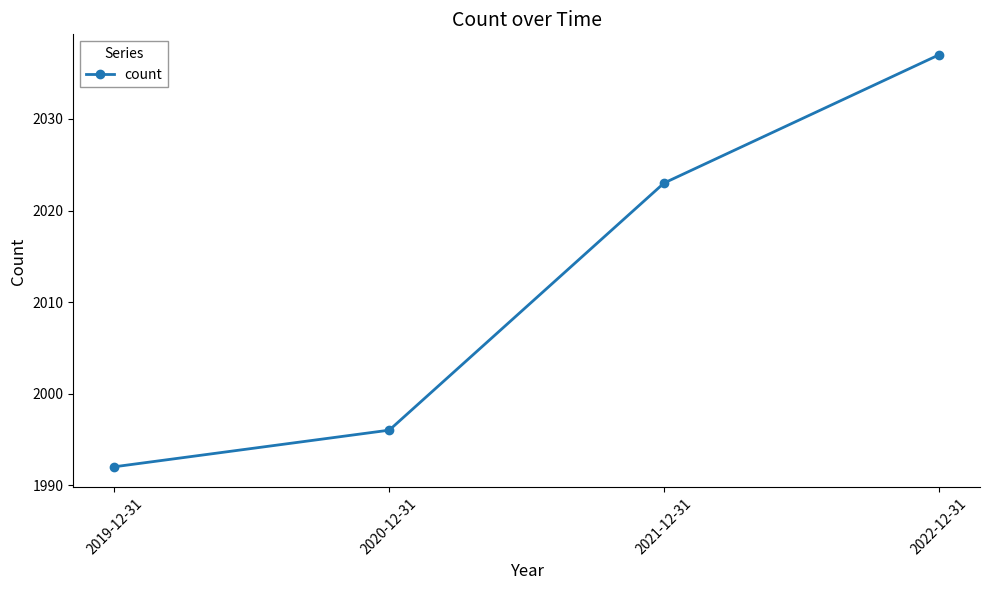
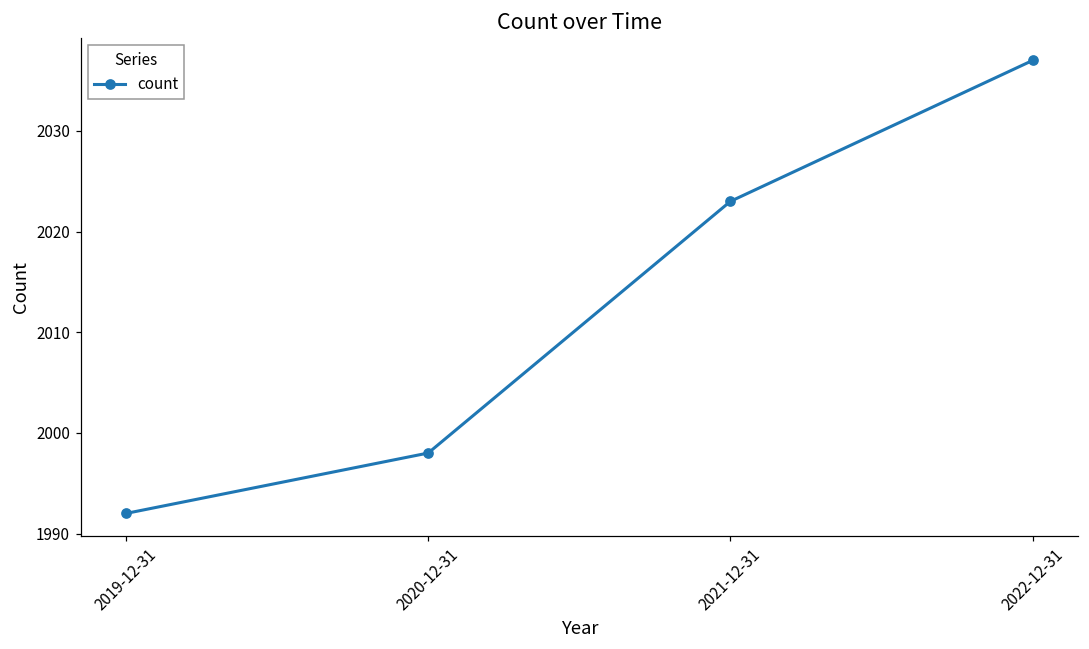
2020-12-31: 1996 -> 1998
